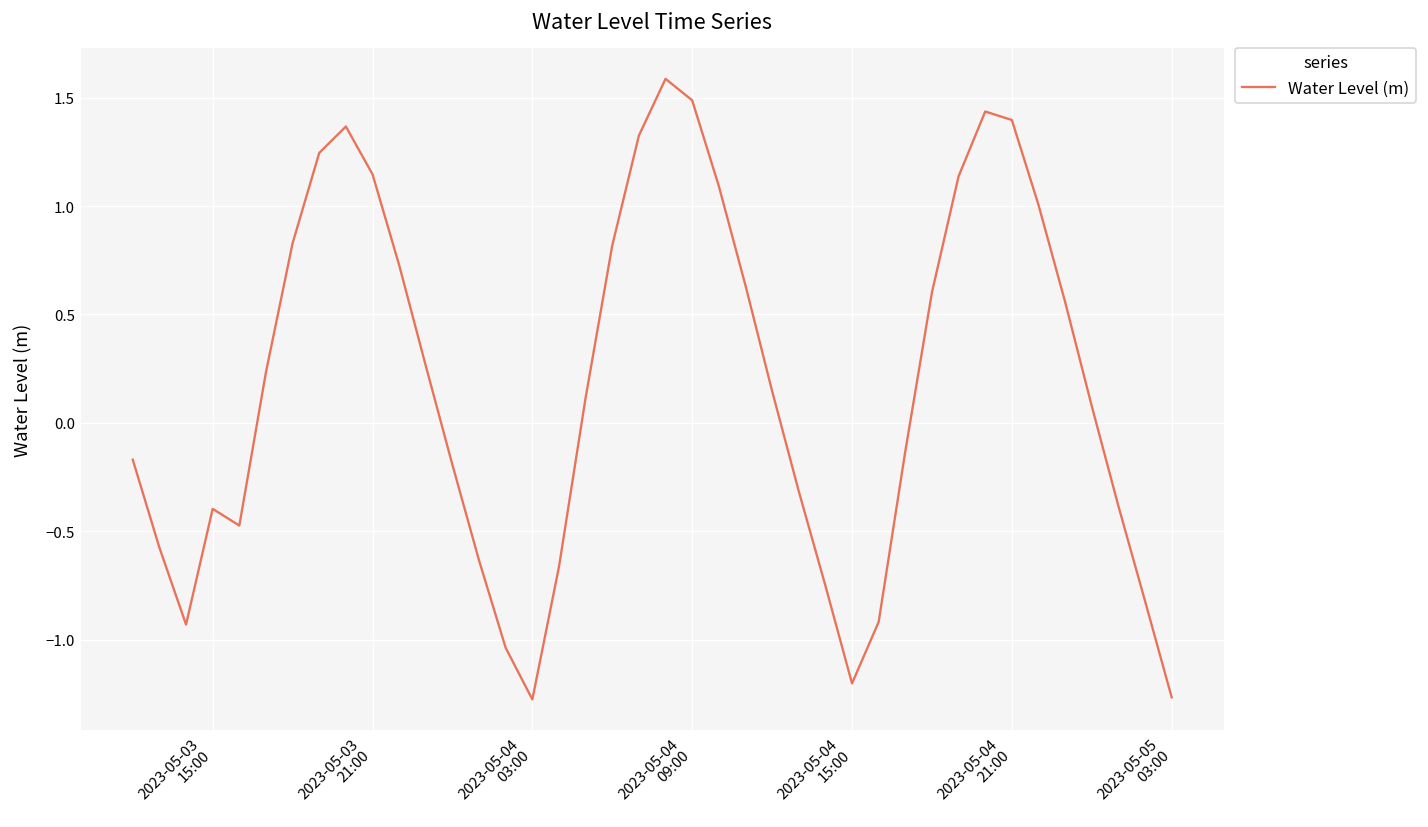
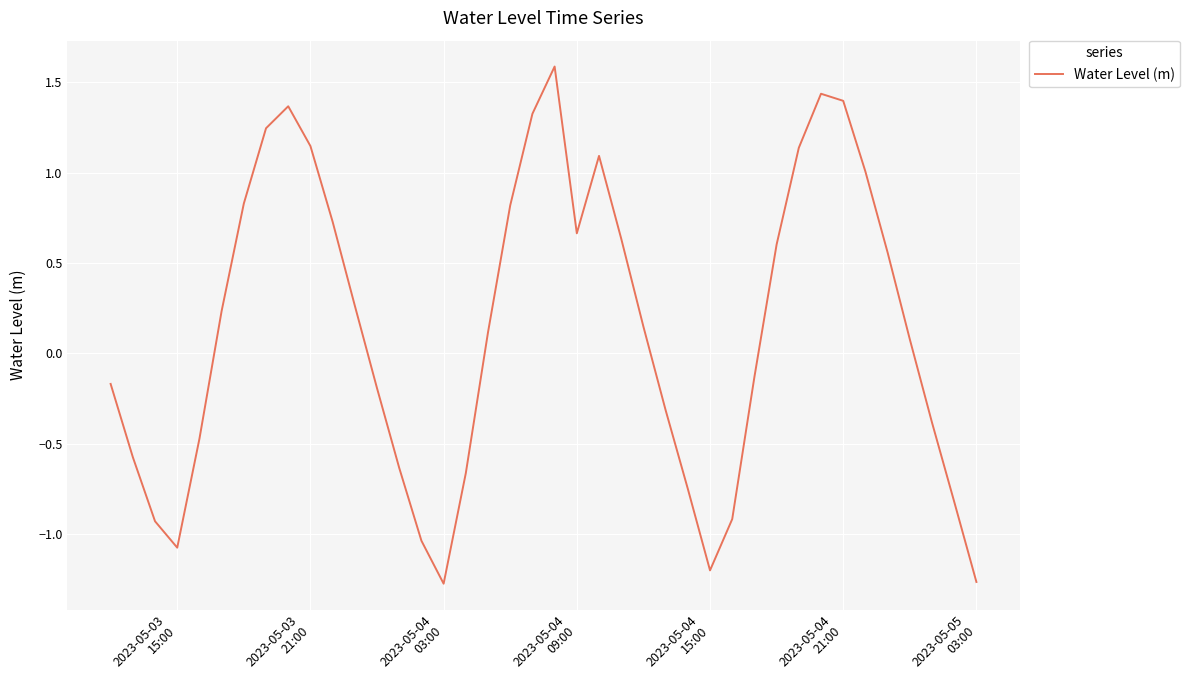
2023-05-03 15:00: -0.40 -> -1.08
2023-05-04 09:00: 1.49 -> 0.66
